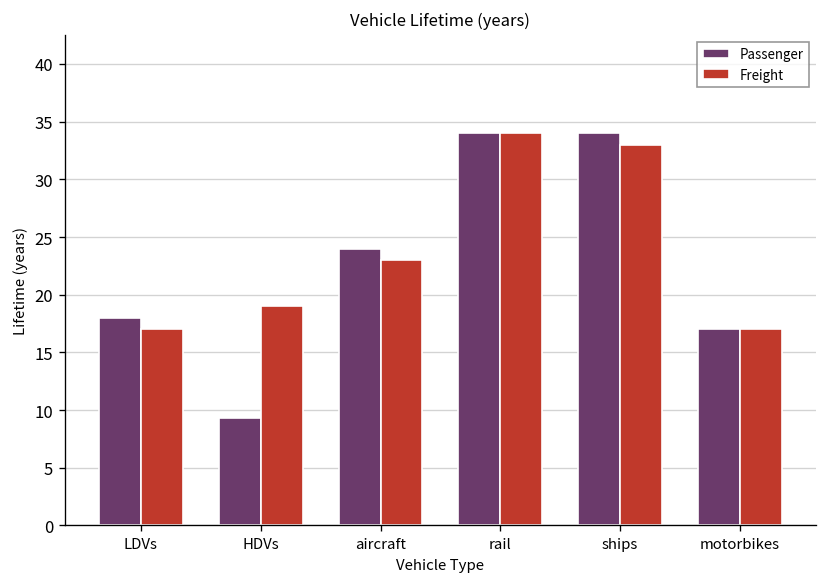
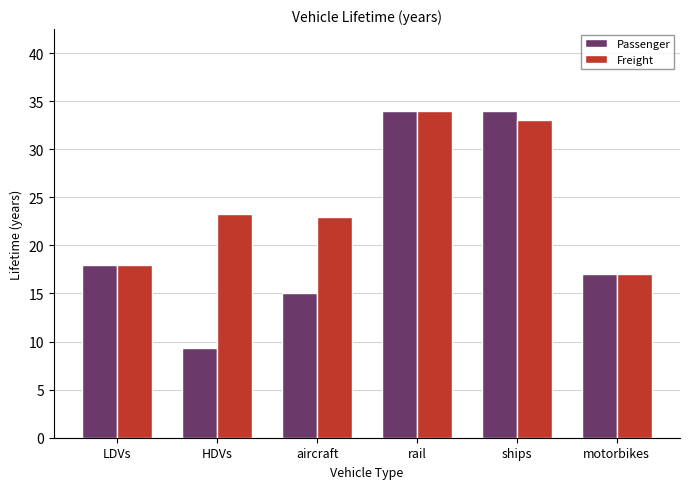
Freight, LDVs: 17 -> 18
Freight, HDVs: 19 -> 23
Passenger, aircraft: 24 -> 15
